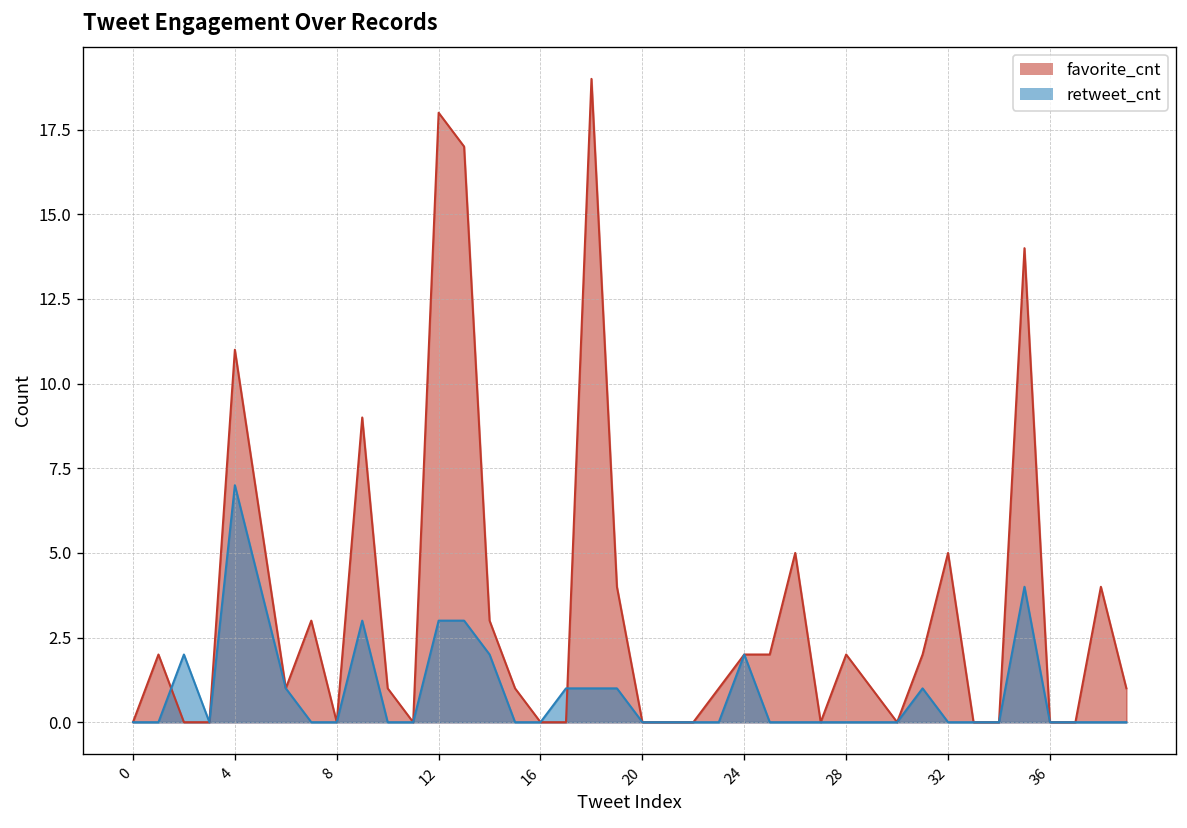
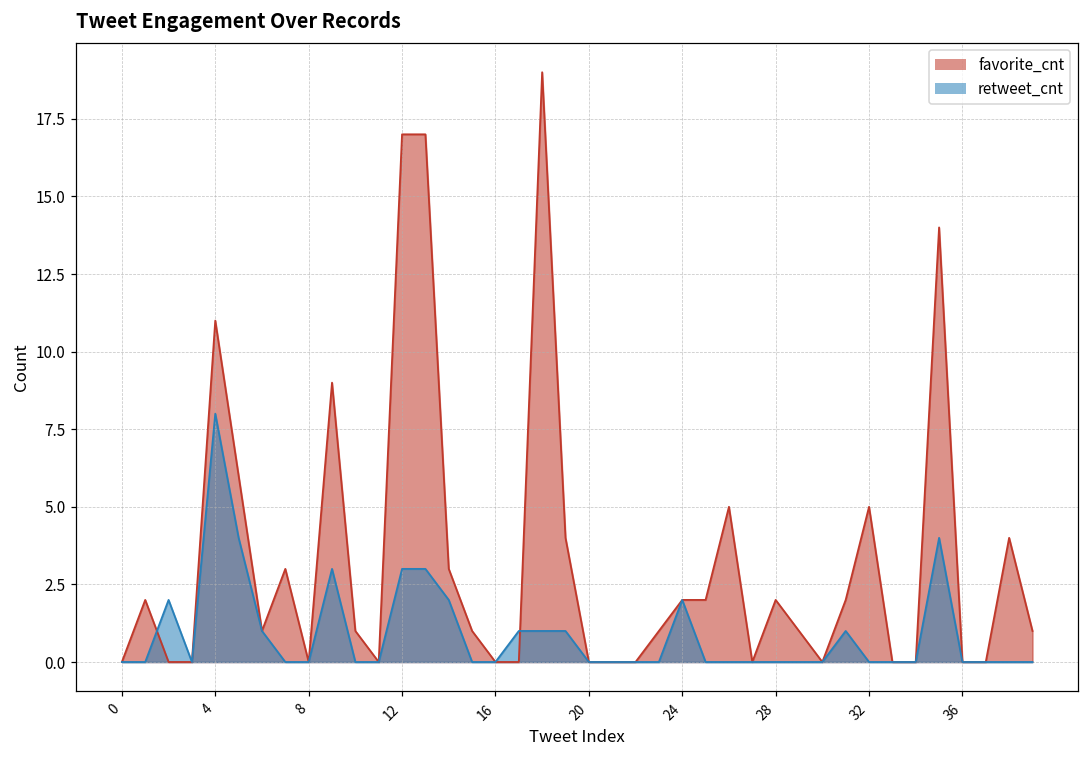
retweet_cnt, 4: 7 -> 8
favorite_cnt, 12: 18 -> 17
